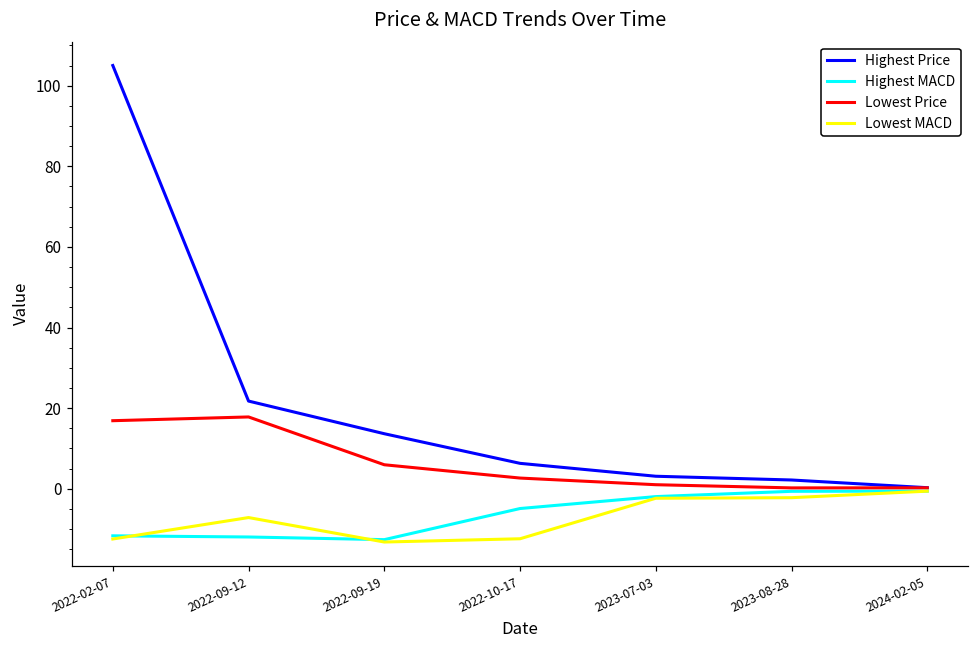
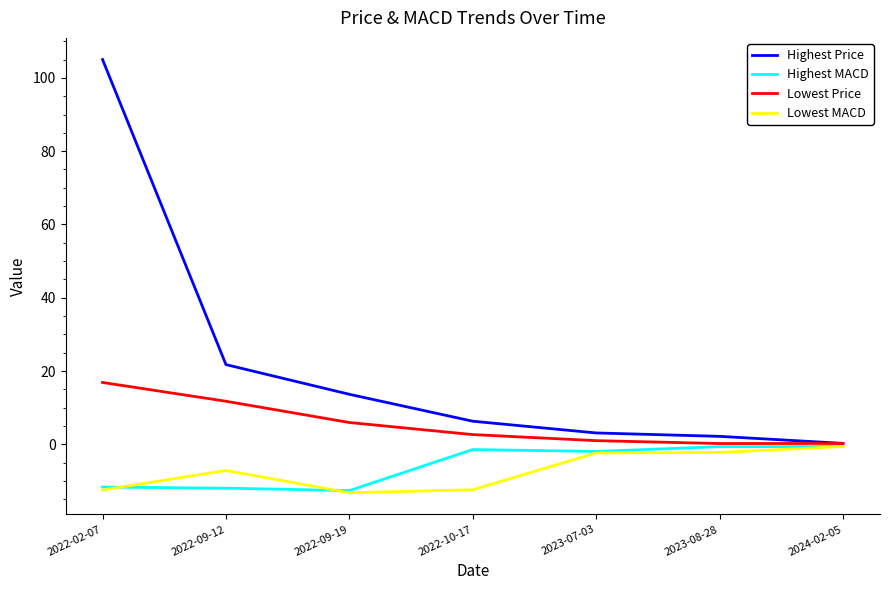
Lowest Price, 2022-09-12: 18 -> 12
Highest MACD, 2022-10-17: -5 -> -1
